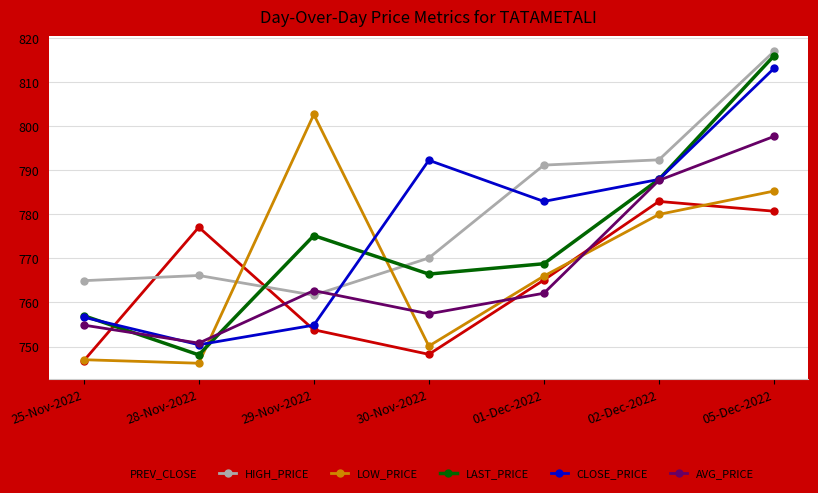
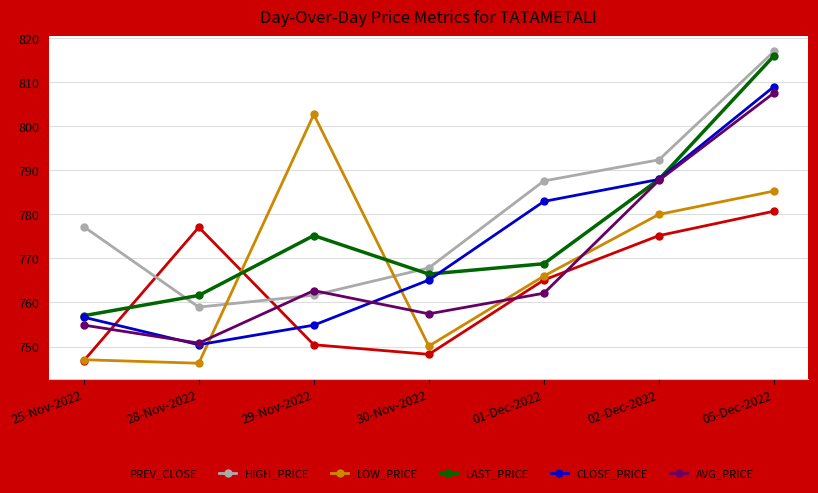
HIGH_PRICE, 25-Nov-2022: 765 -> 777
HIGH_PRICE, 28-Nov-2022: 766 -> 759
LAST_PRICE, 28-Nov-2022: 748 -> 762
PREV_CLOSE, 29-Nov-2022: 754 -> 750
HIGH_PRICE, 30-Nov-2022: 770 -> 768
CLOSE_PRICE, 30-Nov-2022: 792 -> 765
HIGH_PRICE, 01-Dec-2022: 791 -> 788
PREV_CLOSE, 02-Dec-2022: 783 -> 775
CLOSE_PRICE, 05-Dec-2022: 813 -> 809
AVG_PRICE, 05-Dec-2022: 798 -> 808
